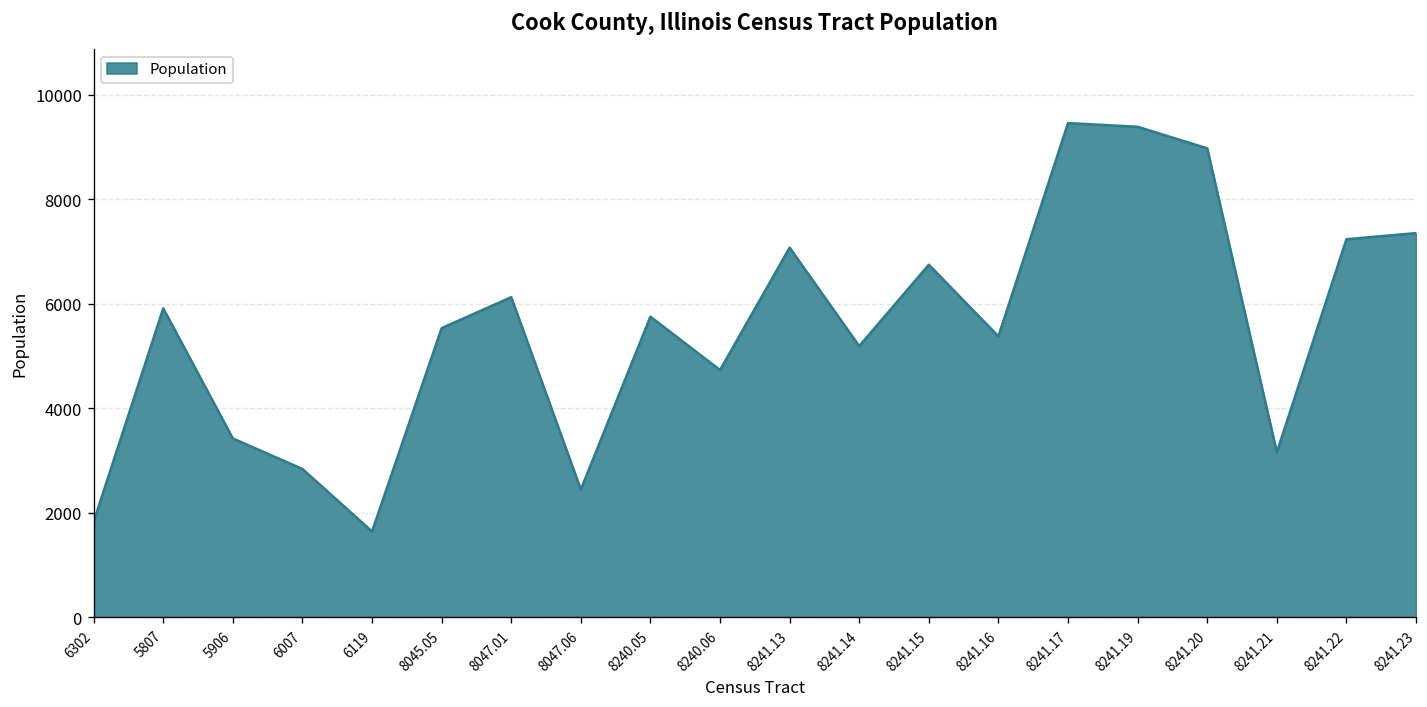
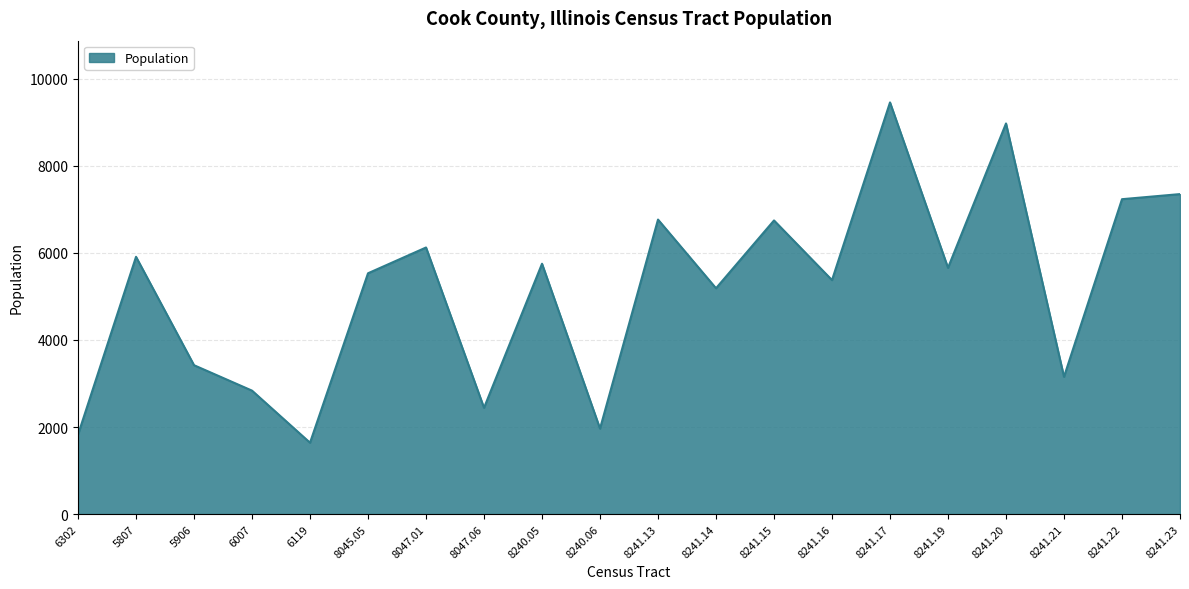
8240.06: 4700 -> 2000
8241.13: 7100 -> 6800
8241.19: 9400 -> 5700
